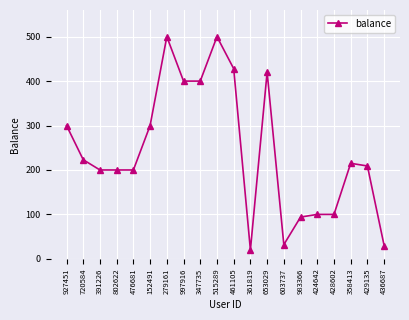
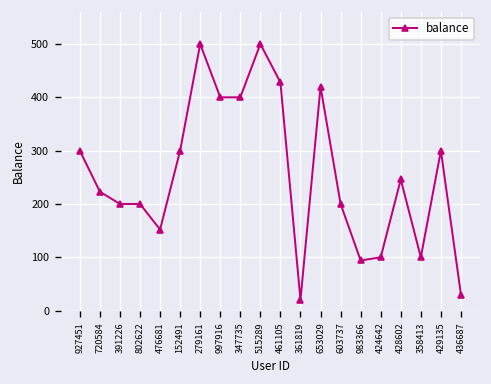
476681: 200 -> 150
603737: 30 -> 200
428602: 100 -> 250
358413: 220 -> 100
429135: 210 -> 300
